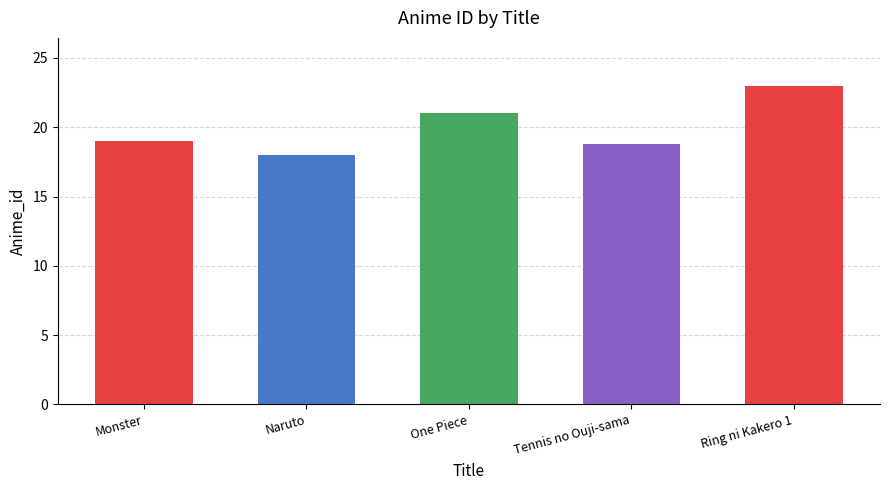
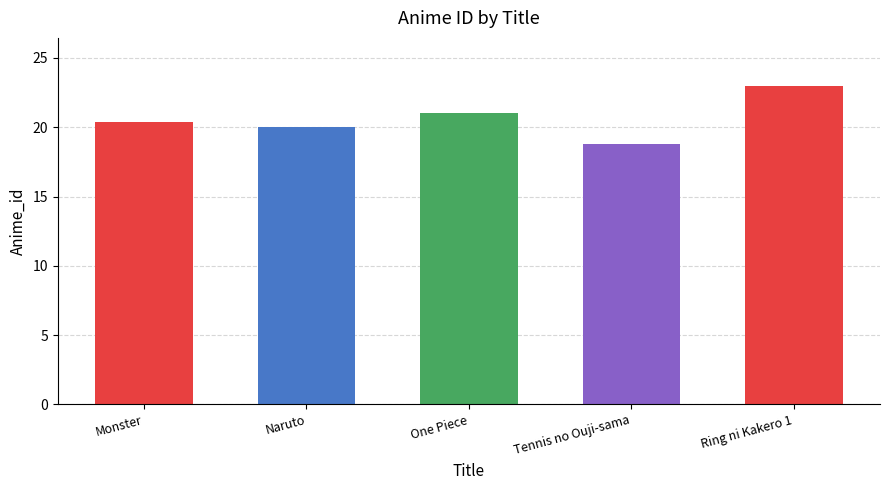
Monster: 19.0 -> 20.4
Naruto: 18 -> 20
